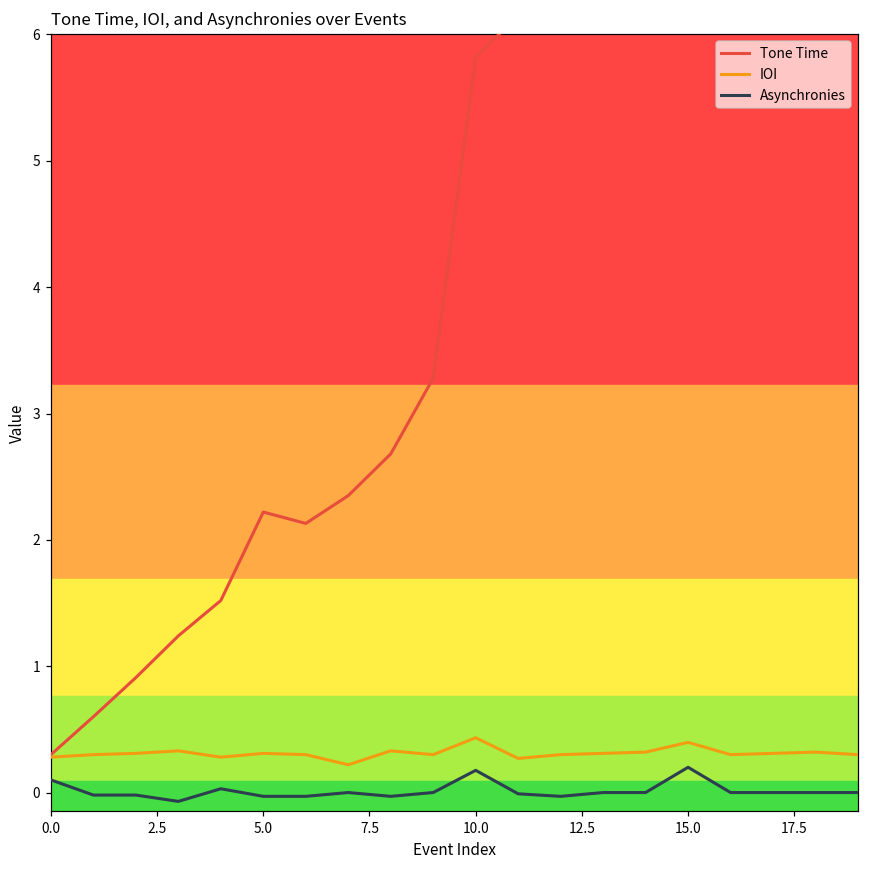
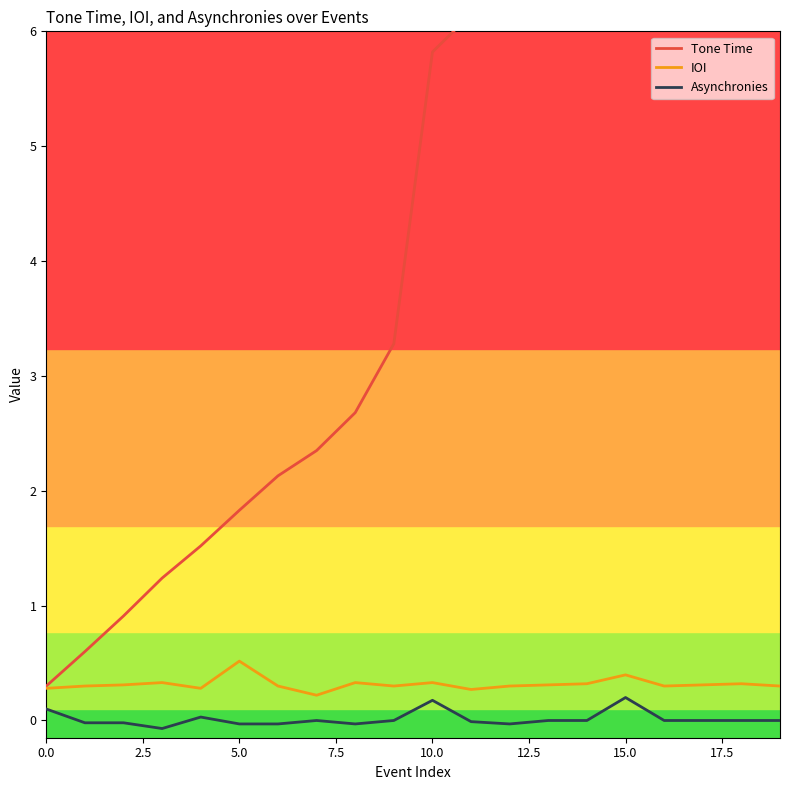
Tone Time, 5.0: 2.22 -> 1.83
IOI, 5.0: 0.31 -> 0.52
IOI, 10.0: 0.43 -> 0.33
